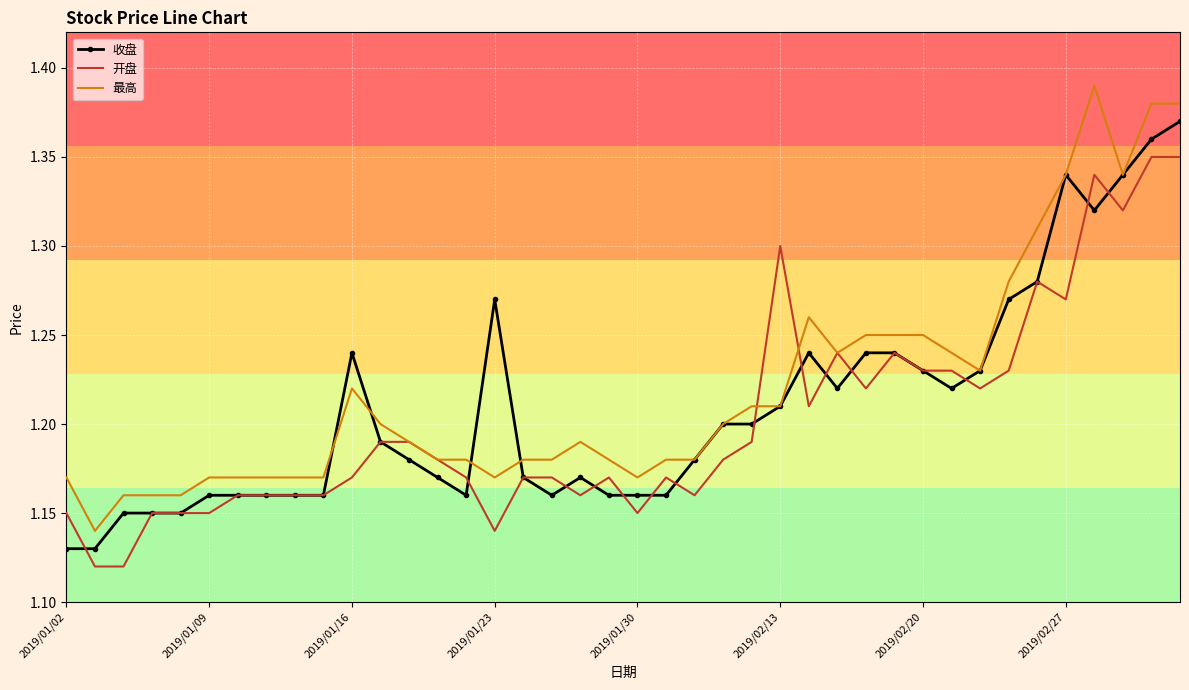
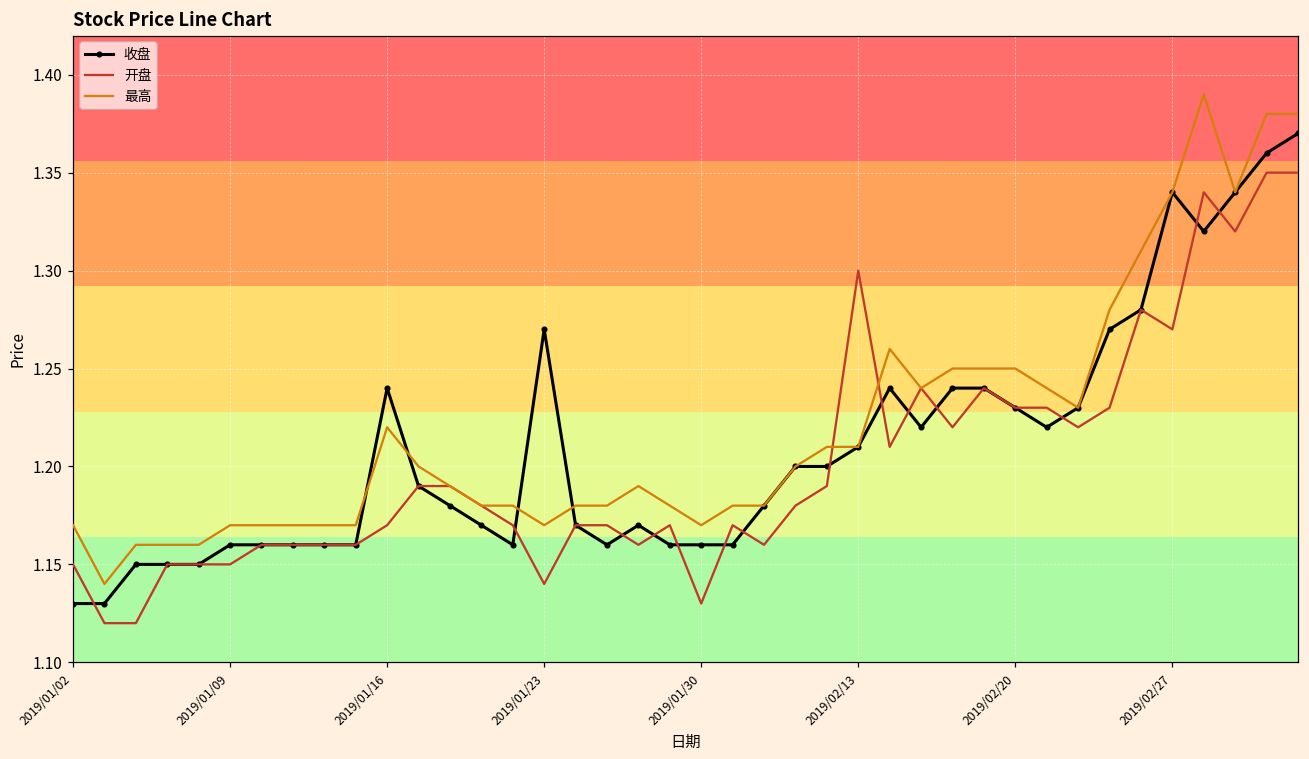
开盘, 2019/01/30: 1.15 -> 1.13
